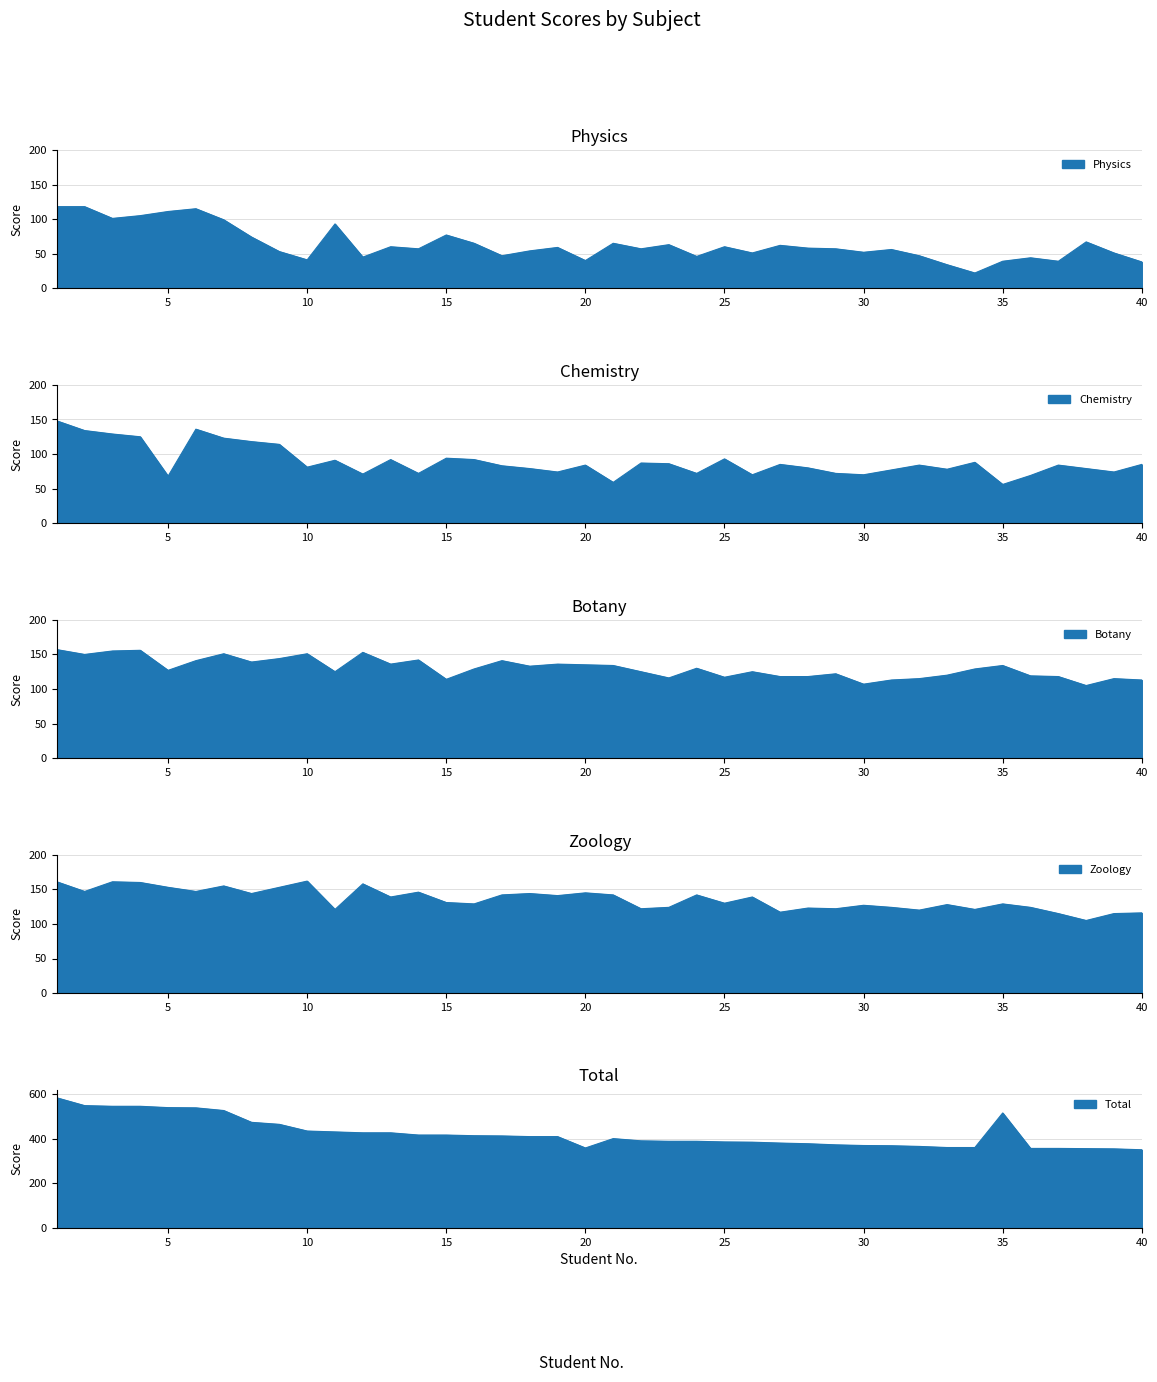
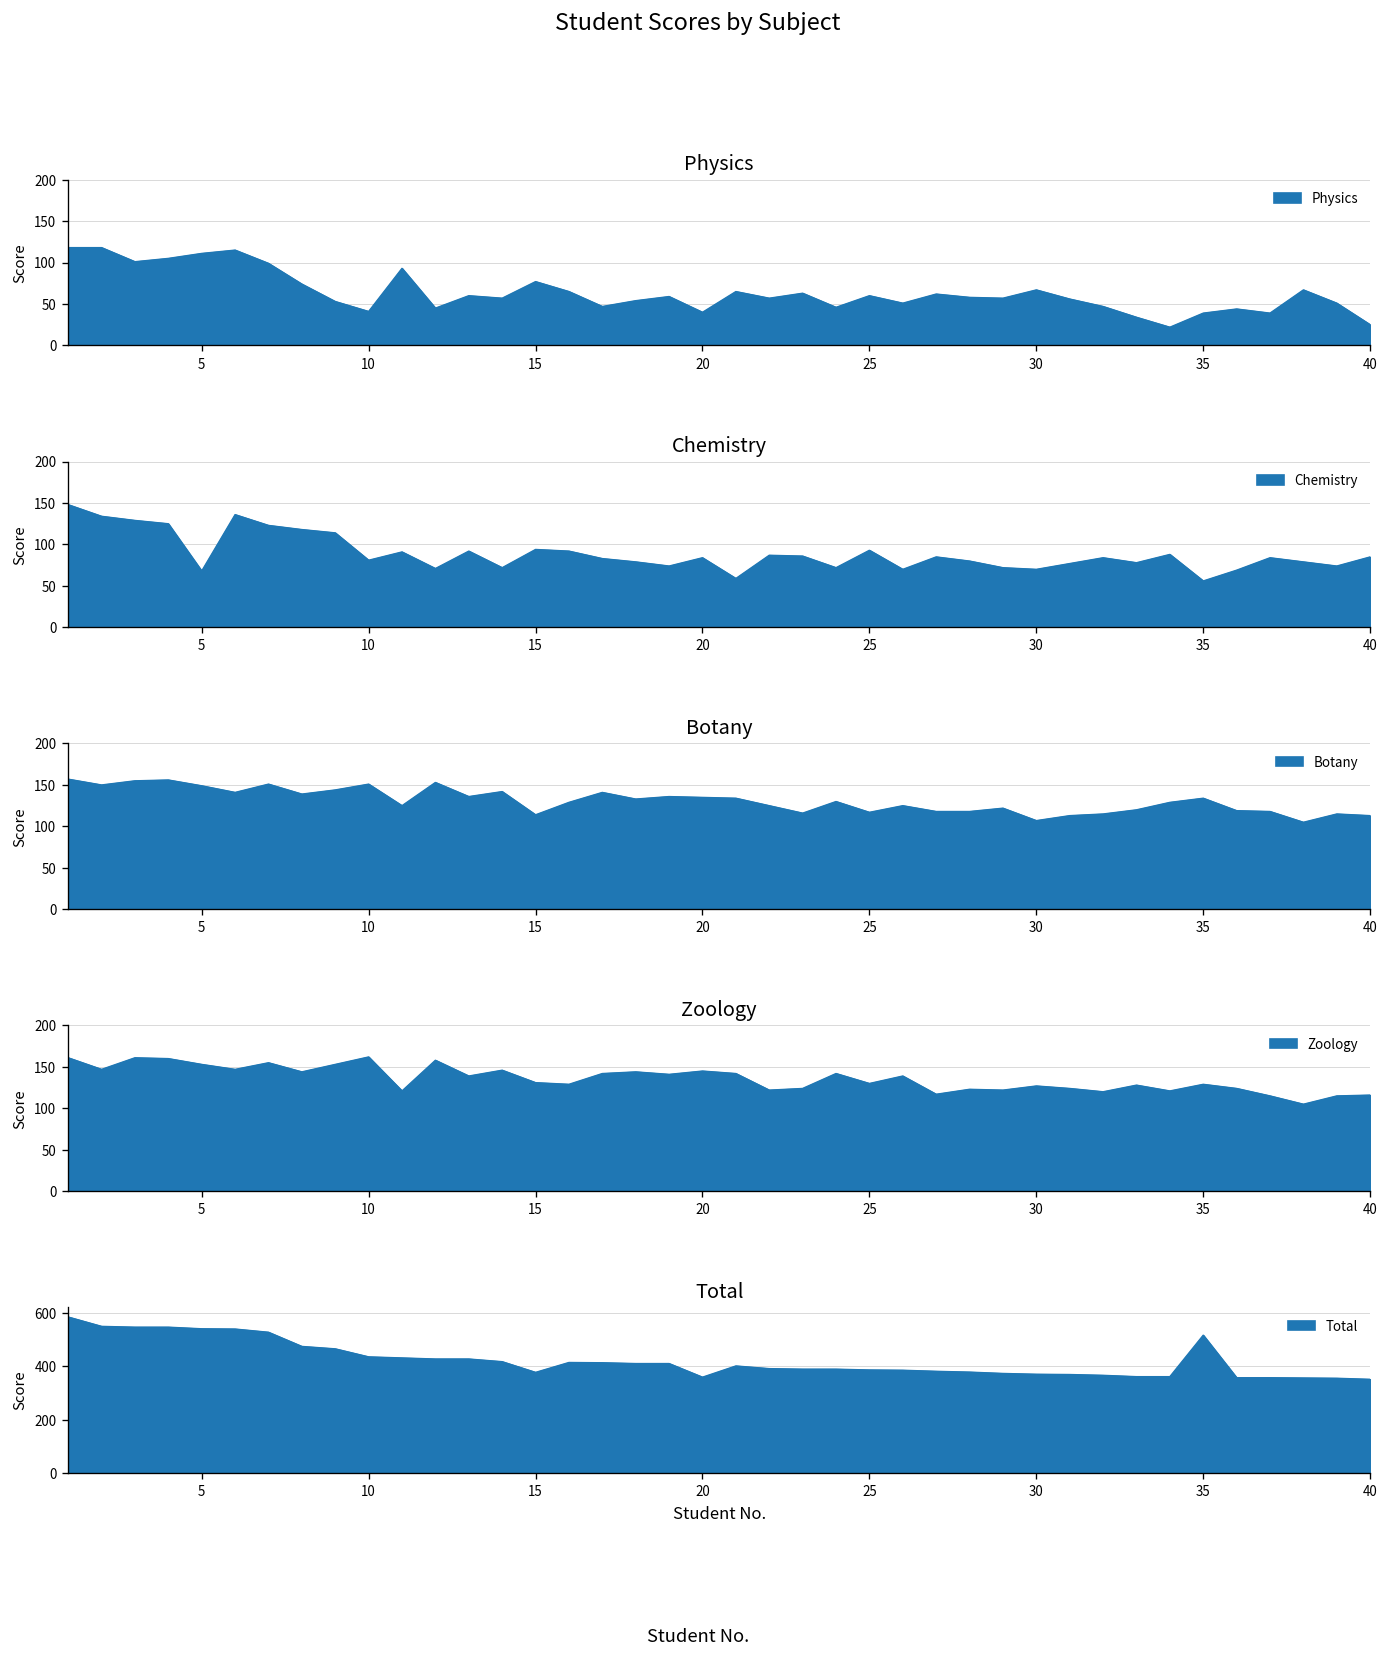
Physics, 30: 50 -> 70
Physics, 40: 40 -> 30
Botany, 5: 130 -> 150
Total, 15: 420 -> 380
